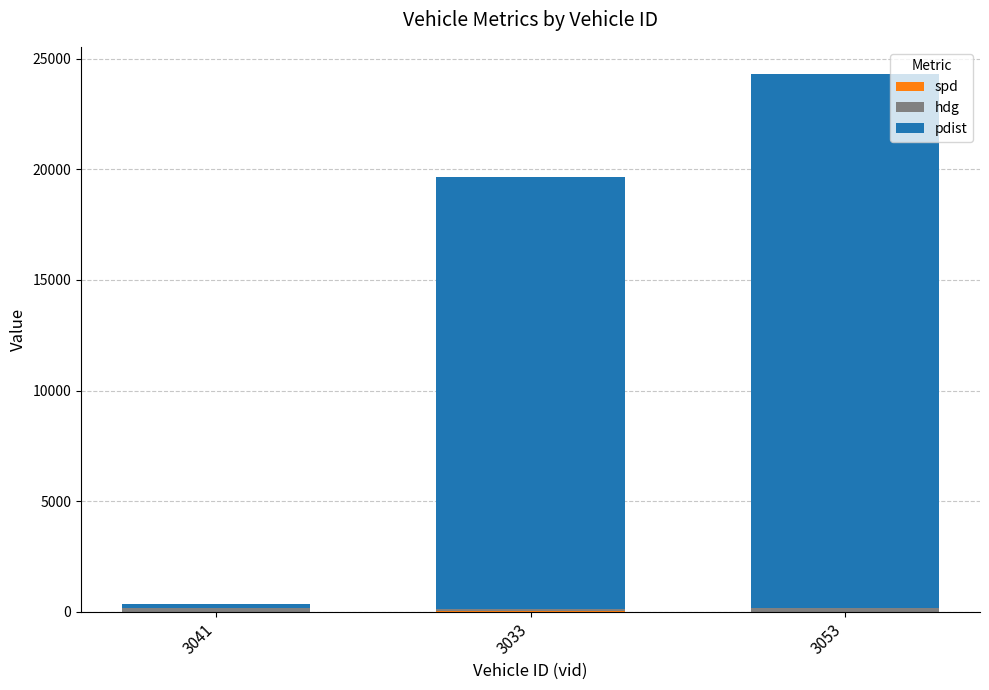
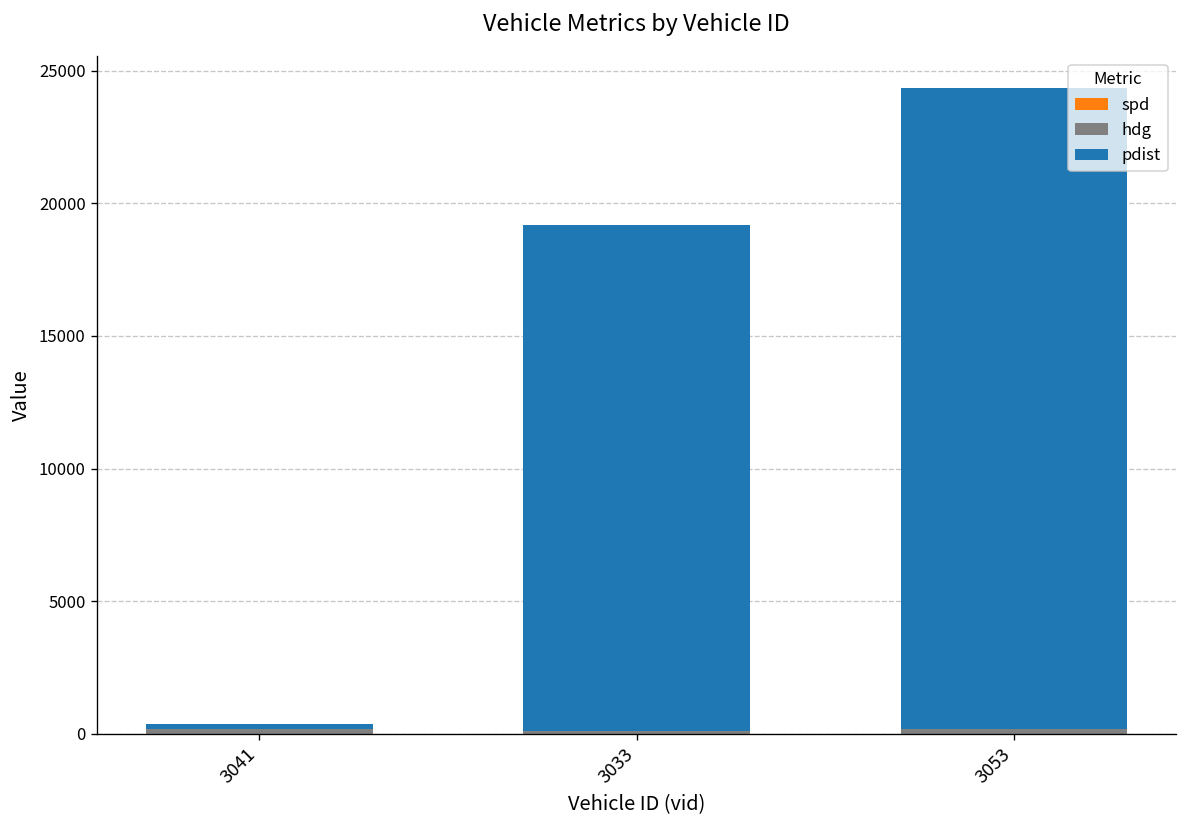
pdist, 3033: 19500 -> 19000
